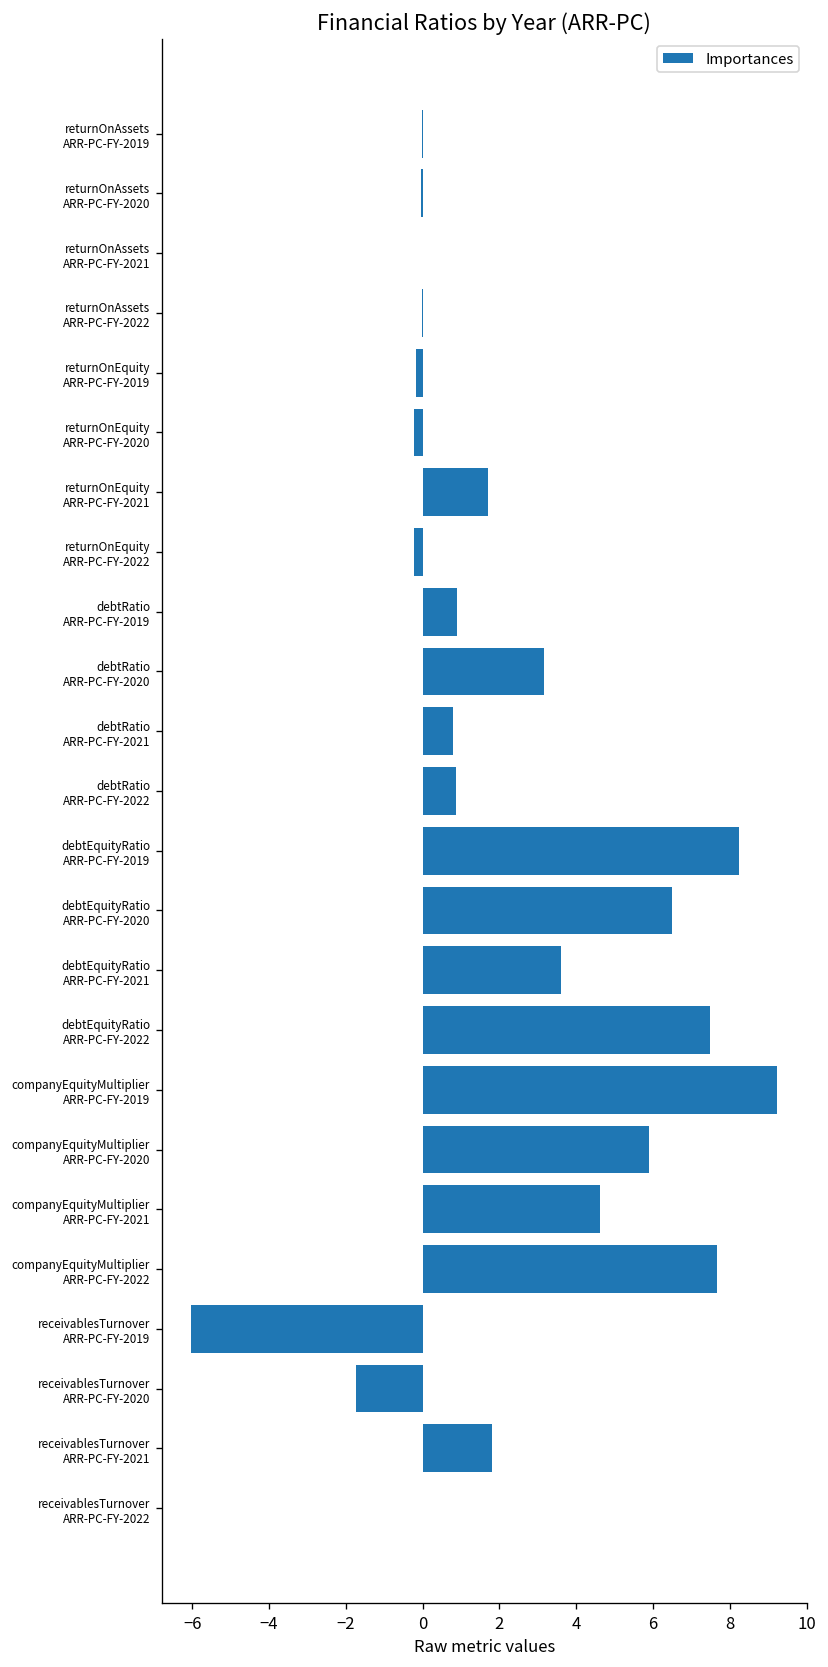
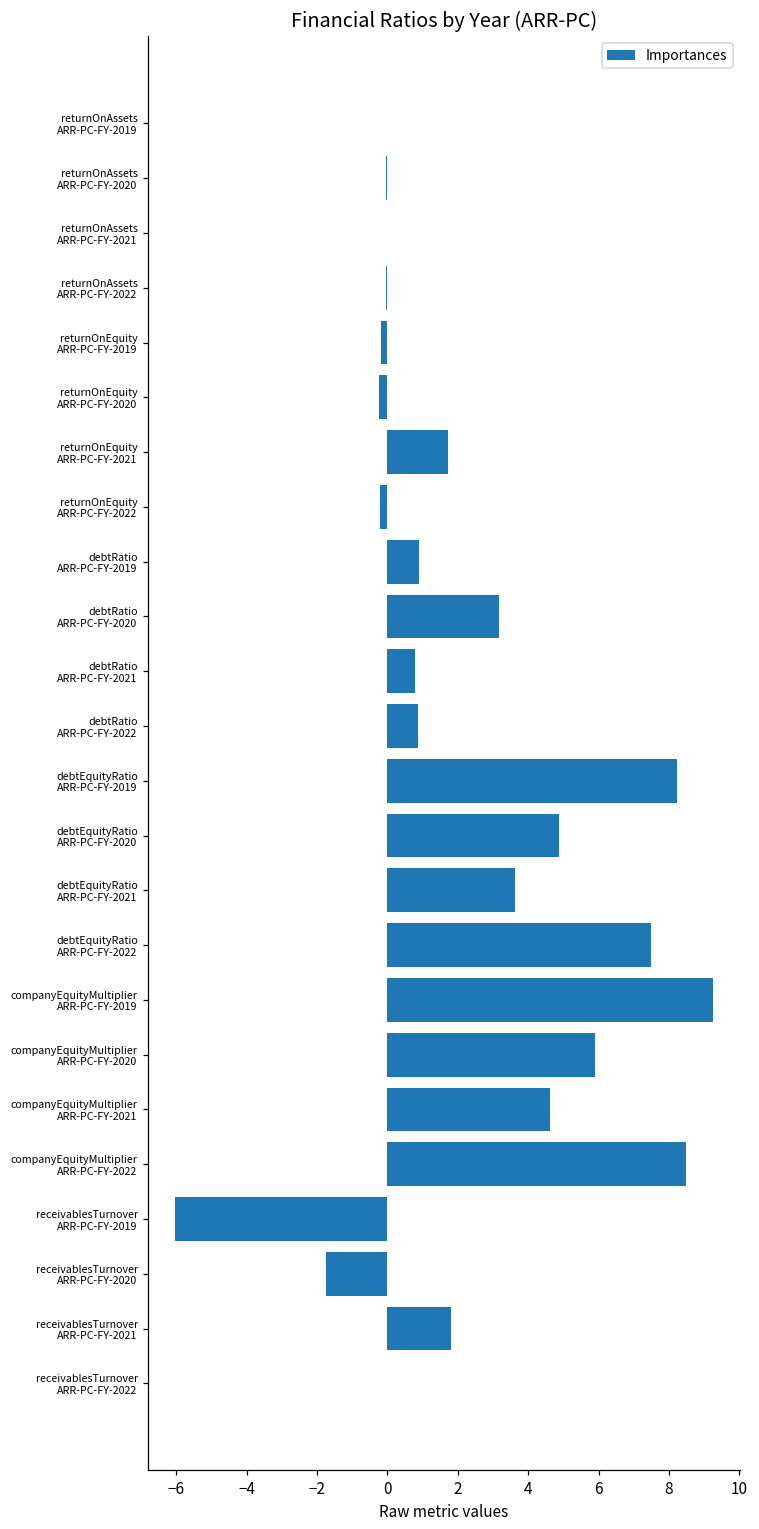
debtEquityRatio ARR-PC-FY-2020: 6.5 -> 4.9
companyEquityMultiplier ARR-PC-FY-2022: 7.7 -> 8.5
